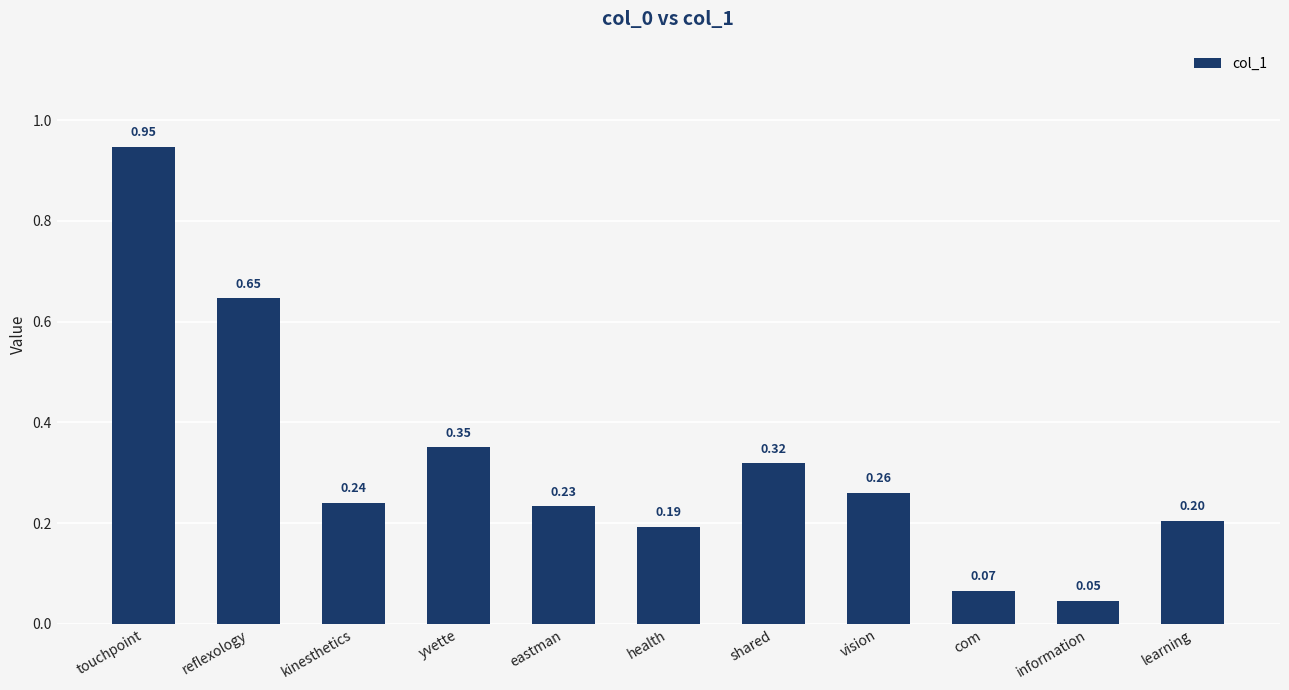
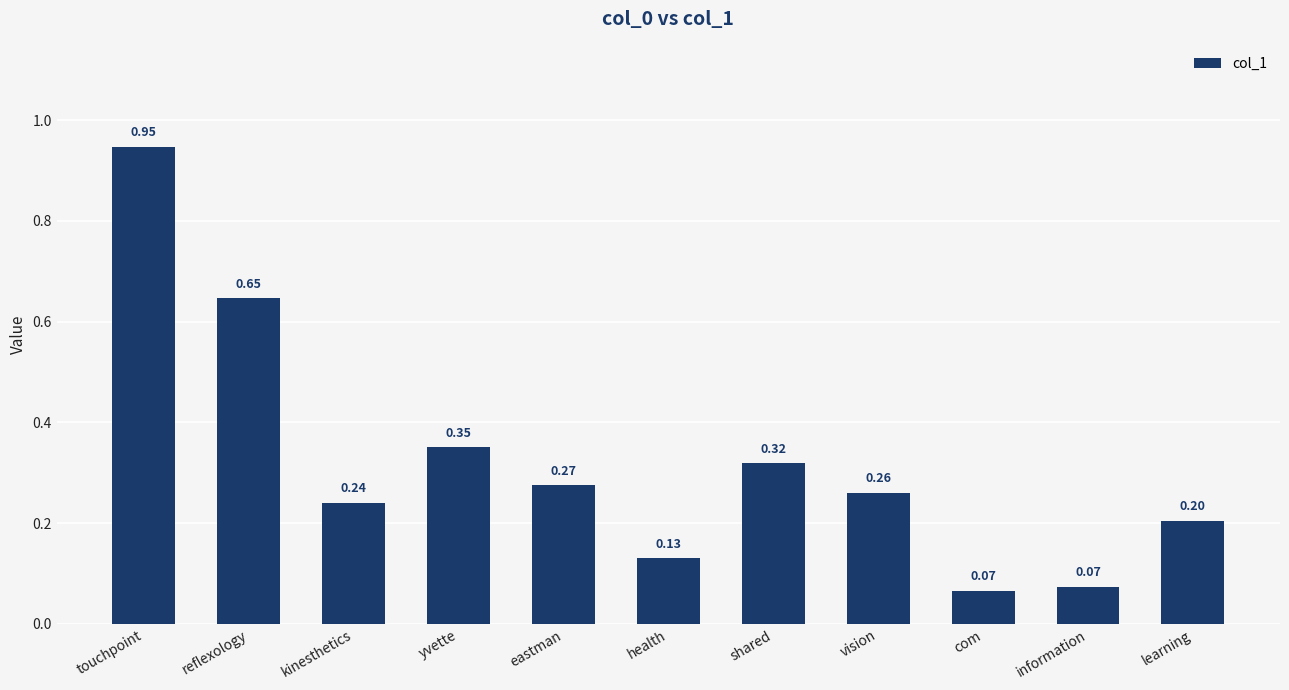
eastman: 0.23 -> 0.27
health: 0.19 -> 0.13
information: 0.05 -> 0.07
